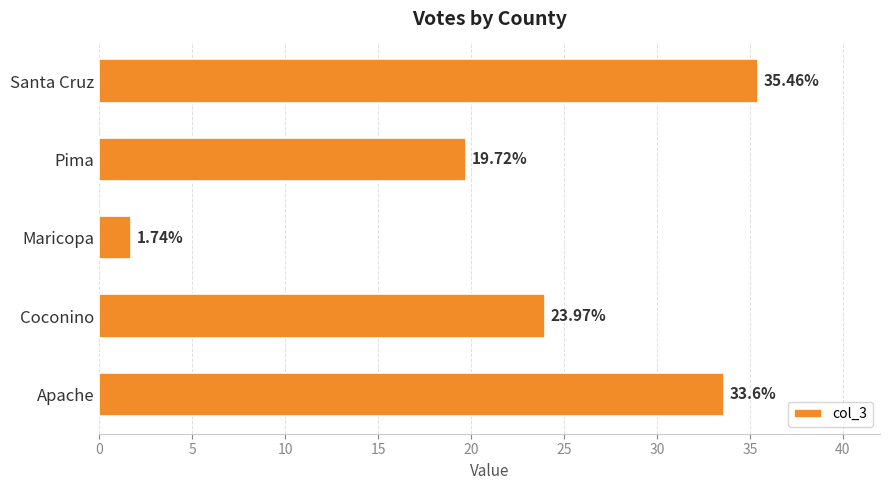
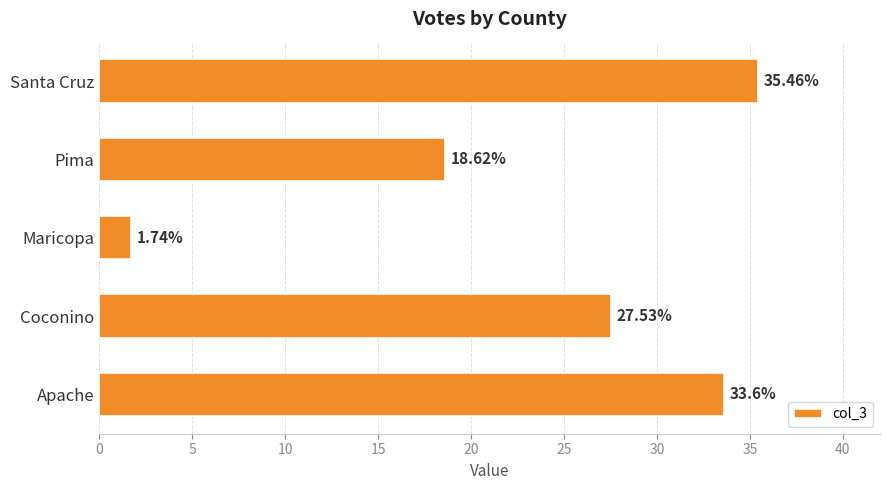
Pima: 19.72% -> 18.62%
Coconino: 23.97% -> 27.53%
